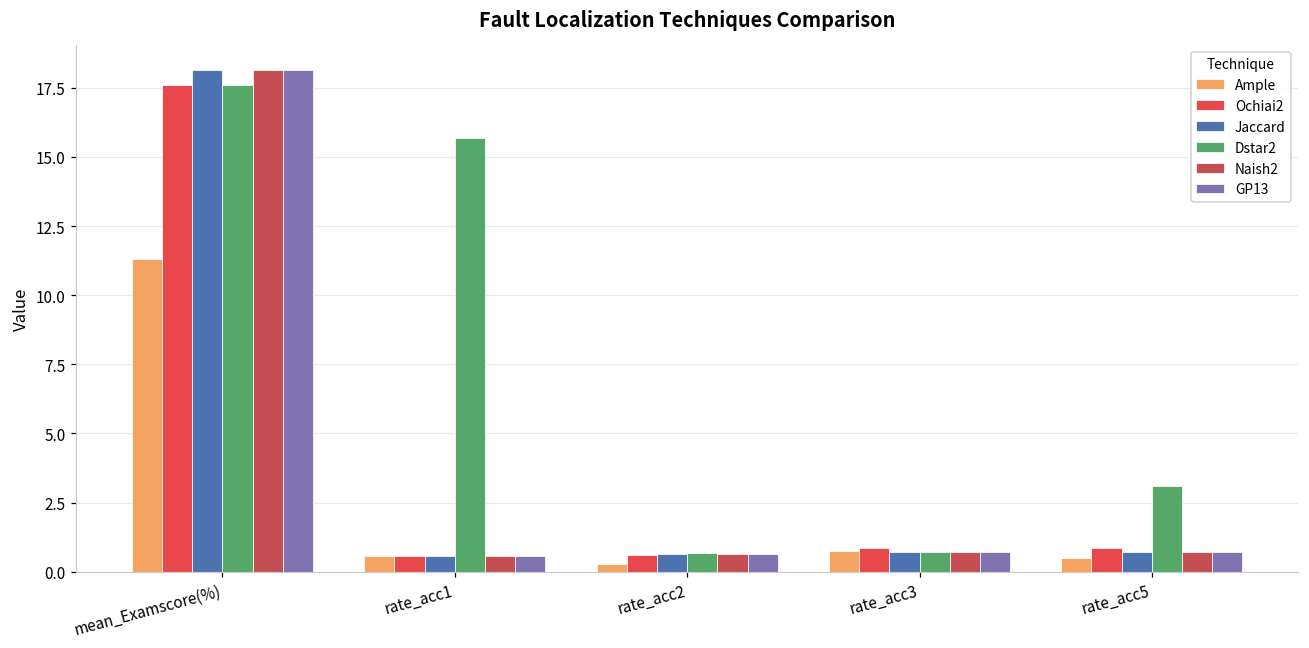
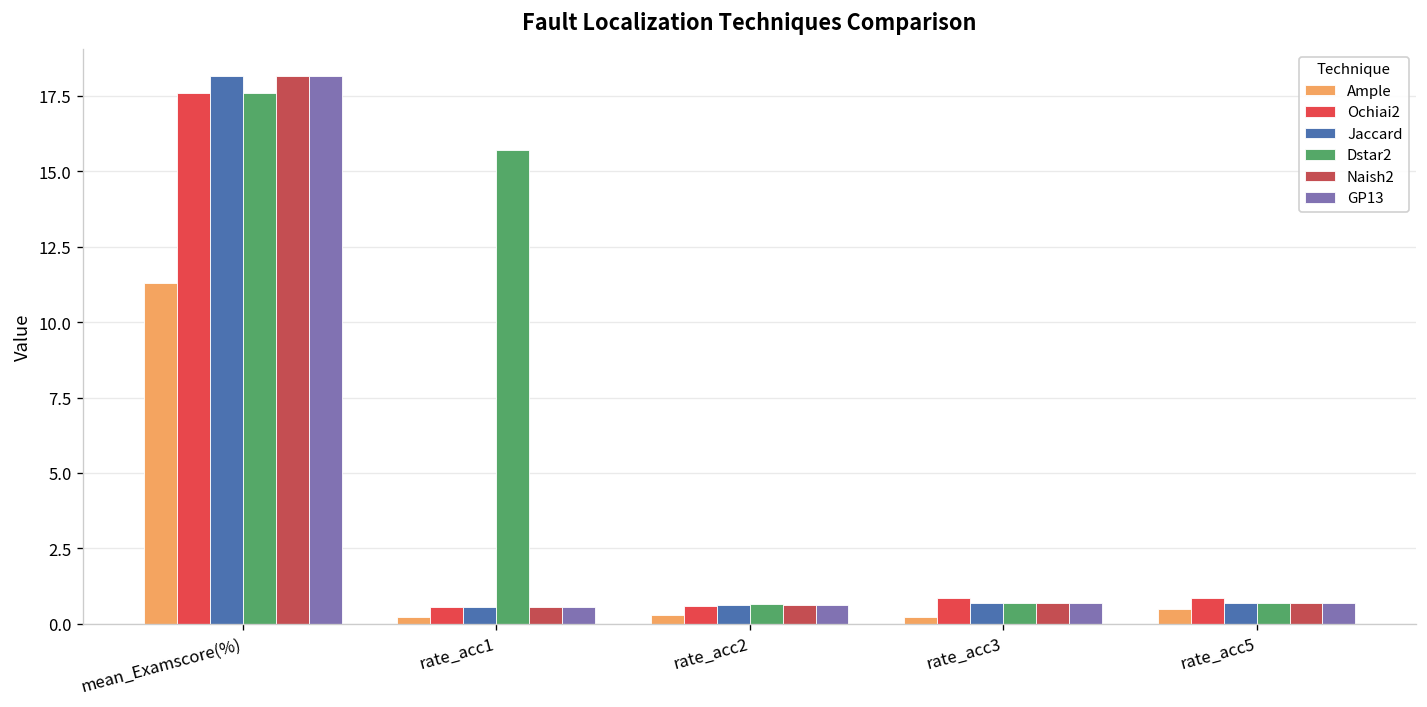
Ample, rate_acc1: 0.6 -> 0.2
Ample, rate_acc3: 0.7 -> 0.2
Dstar2, rate_acc5: 3.1 -> 0.7
